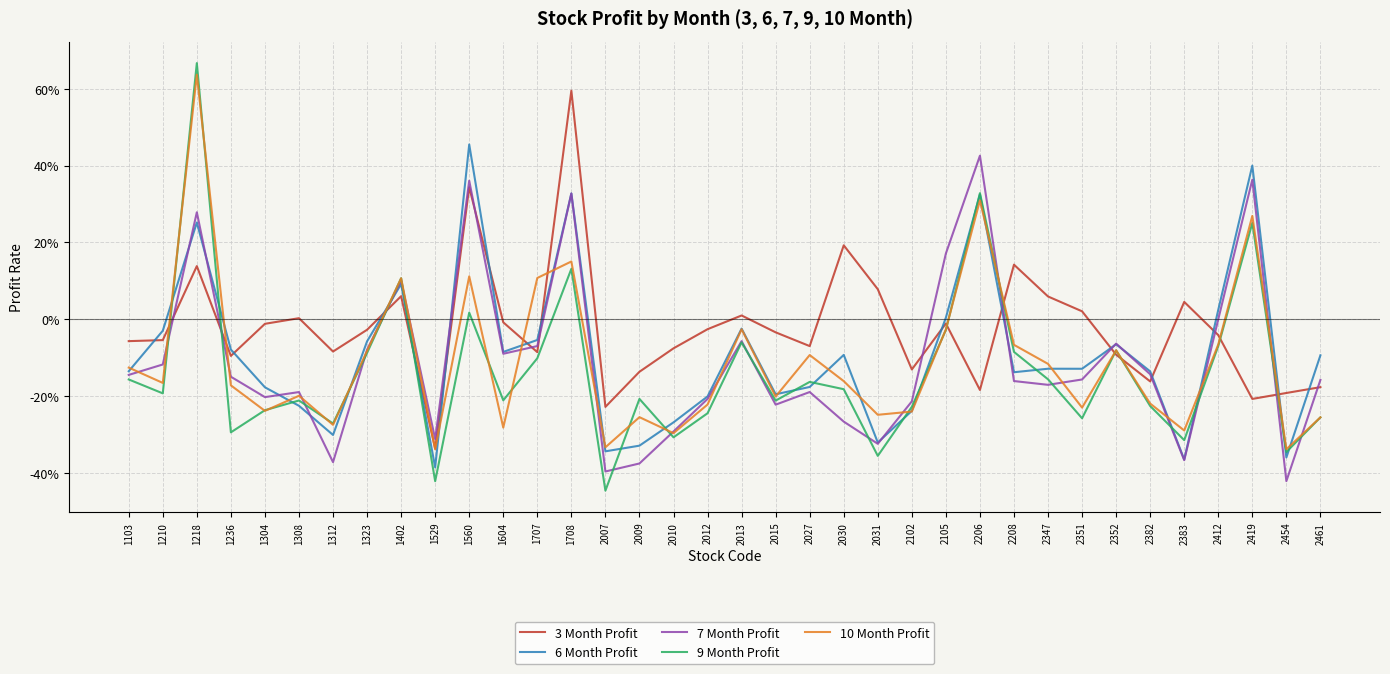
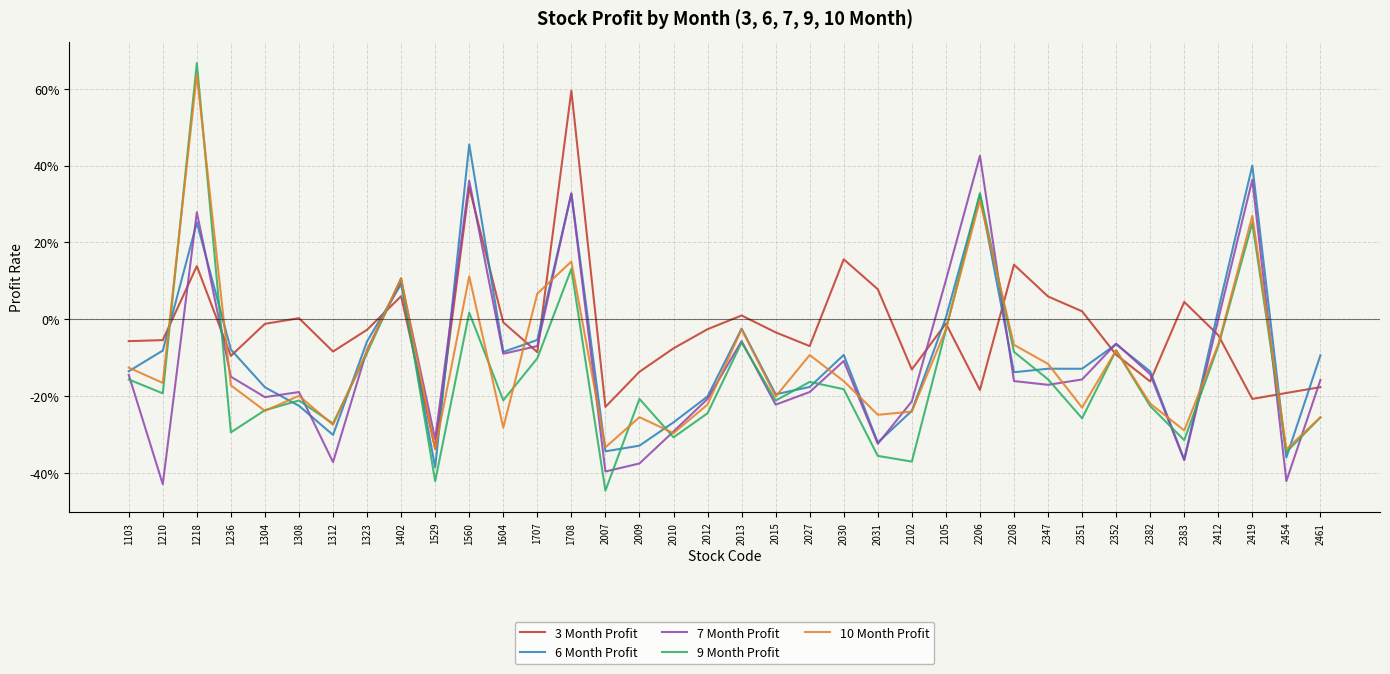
6 Month Profit, 1210: -3% -> -8%
7 Month Profit, 1210: -12% -> -43%
10 Month Profit, 1707: 11% -> 7%
3 Month Profit, 2030: 19% -> 16%
7 Month Profit, 2030: -27% -> -11%
9 Month Profit, 2102: -23% -> -37%
7 Month Profit, 2105: 17% -> 10%
